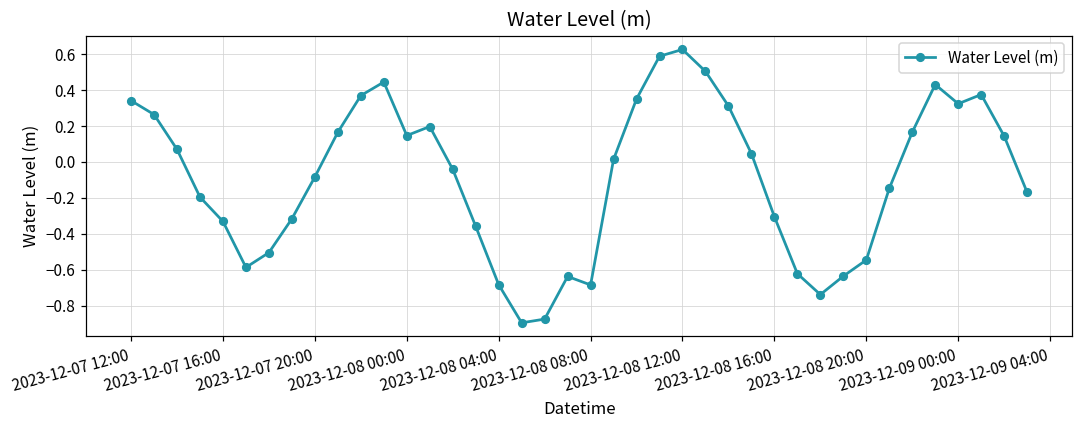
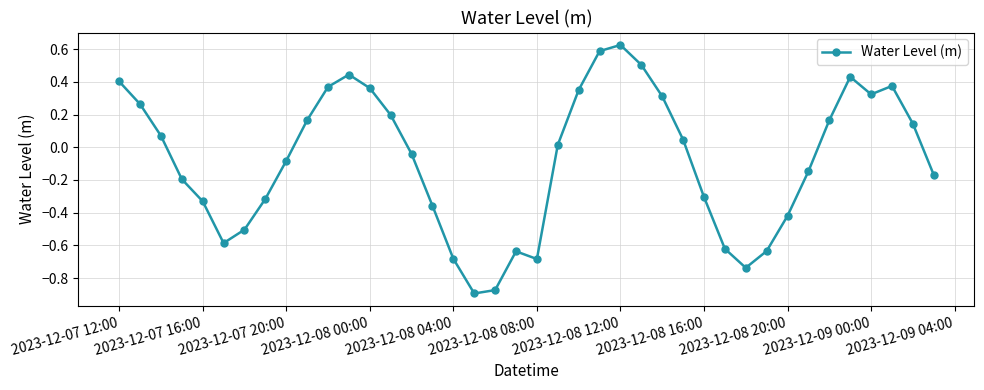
2023-12-07 12:00: 0.34 -> 0.40
2023-12-08 00:00: 0.15 -> 0.36
2023-12-08 20:00: -0.54 -> -0.42
